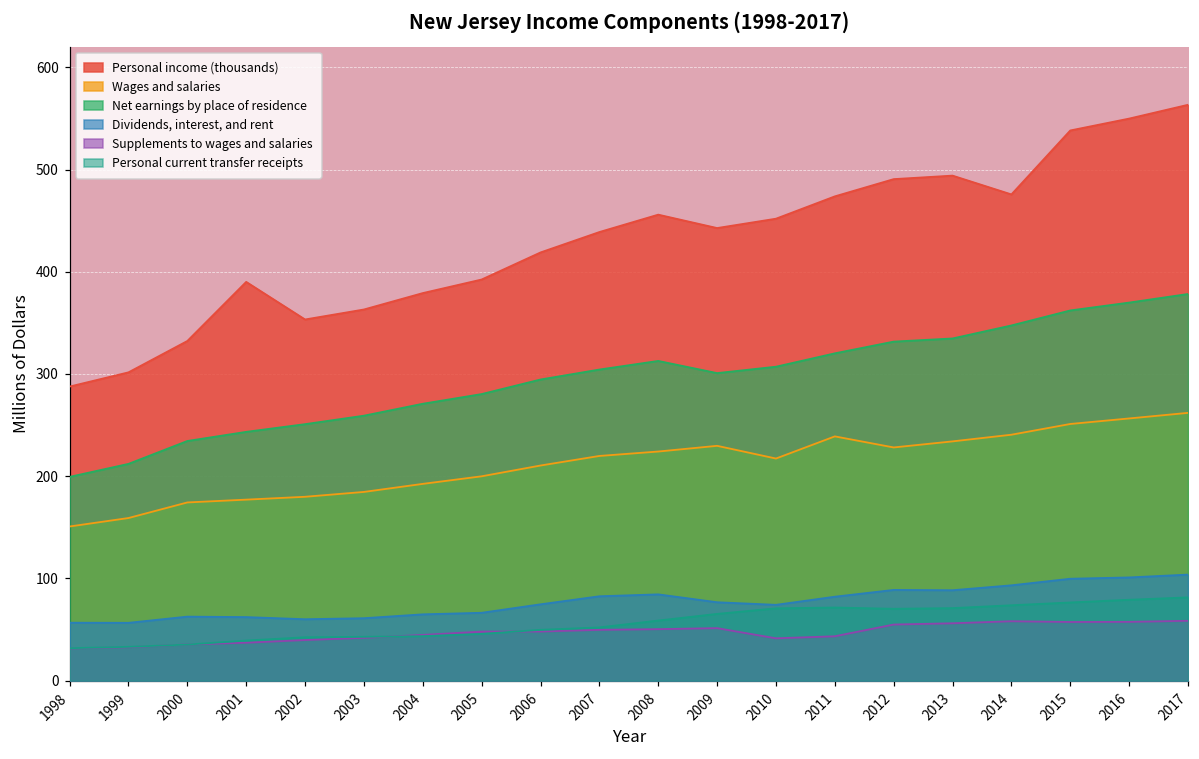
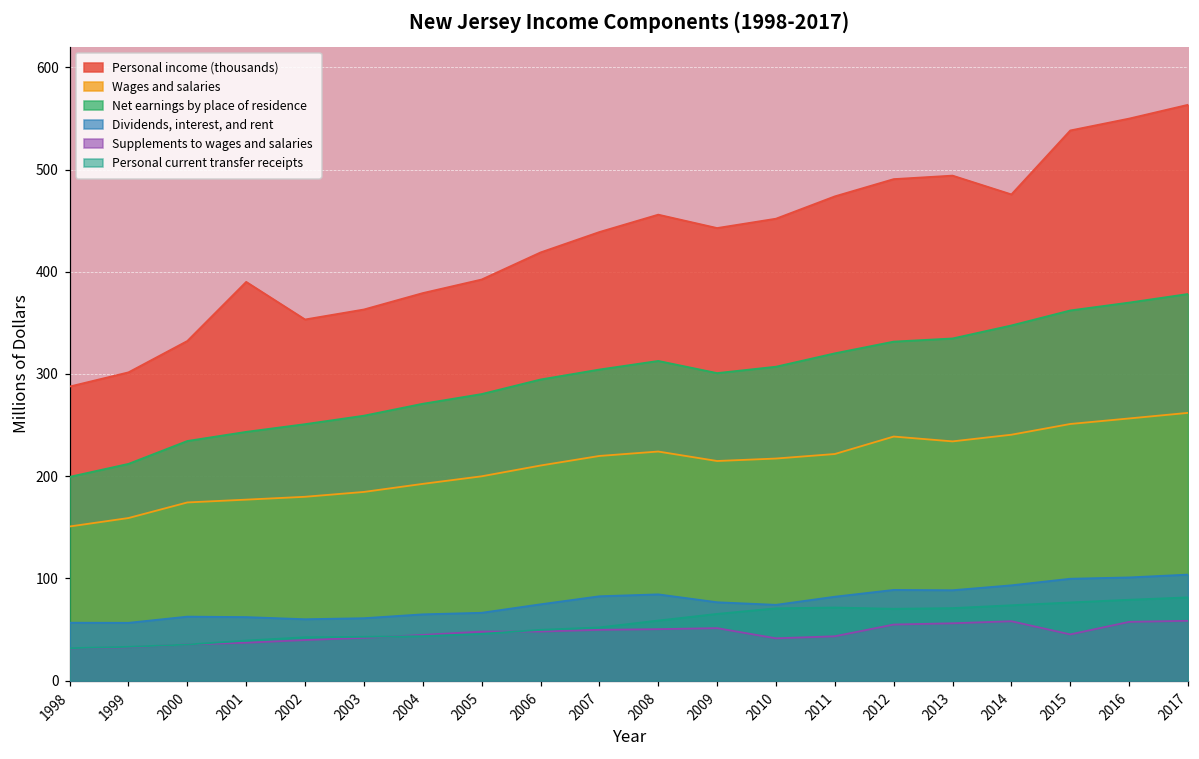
Wages and salaries, 2009: 230 -> 210
Wages and salaries, 2011: 240 -> 220
Wages and salaries, 2012: 230 -> 240
Supplements to wages and salaries, 2015: 60 -> 50
